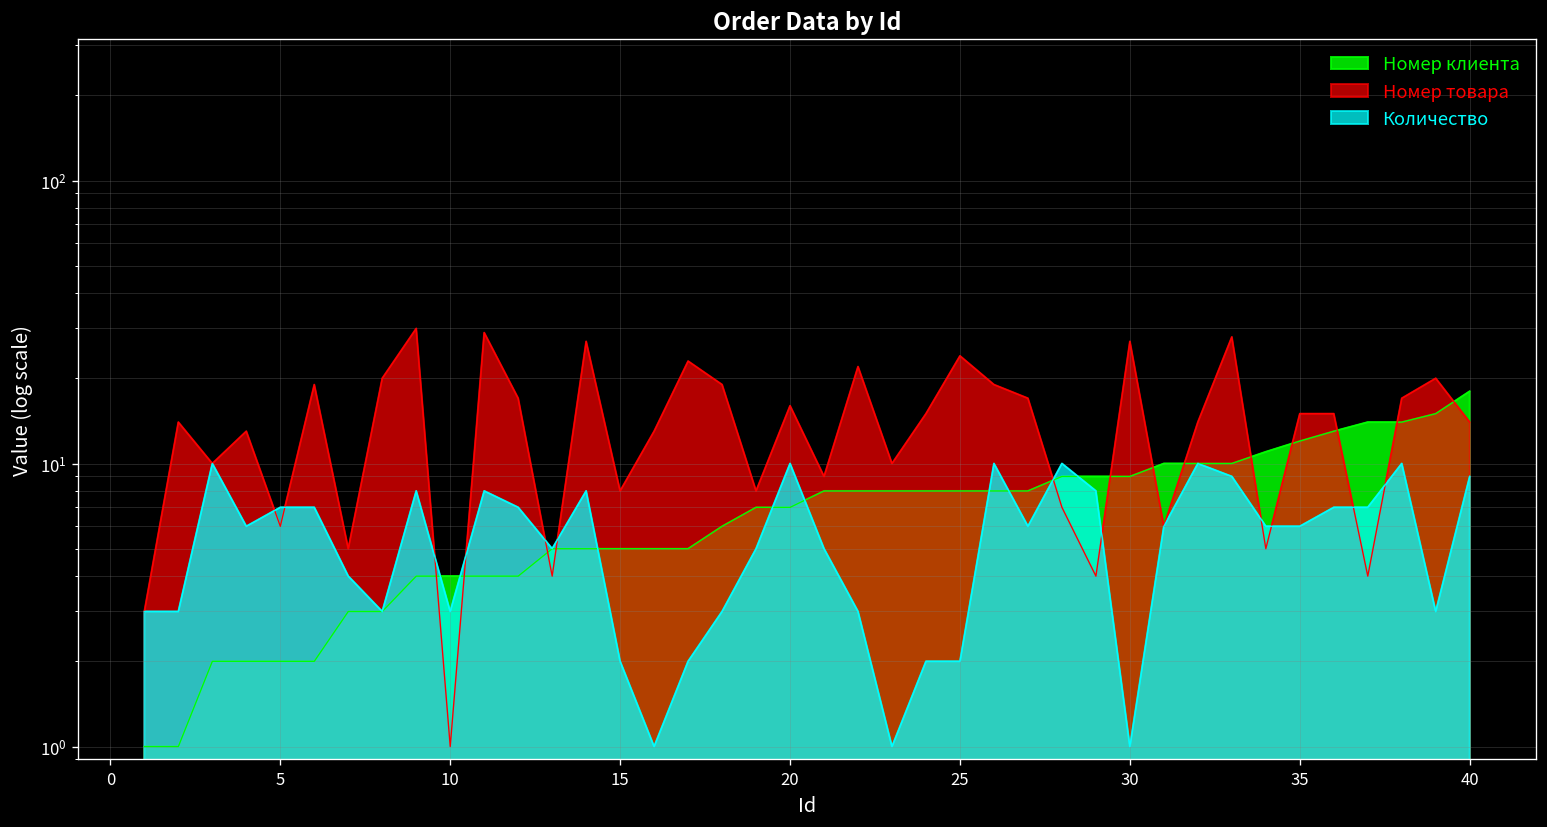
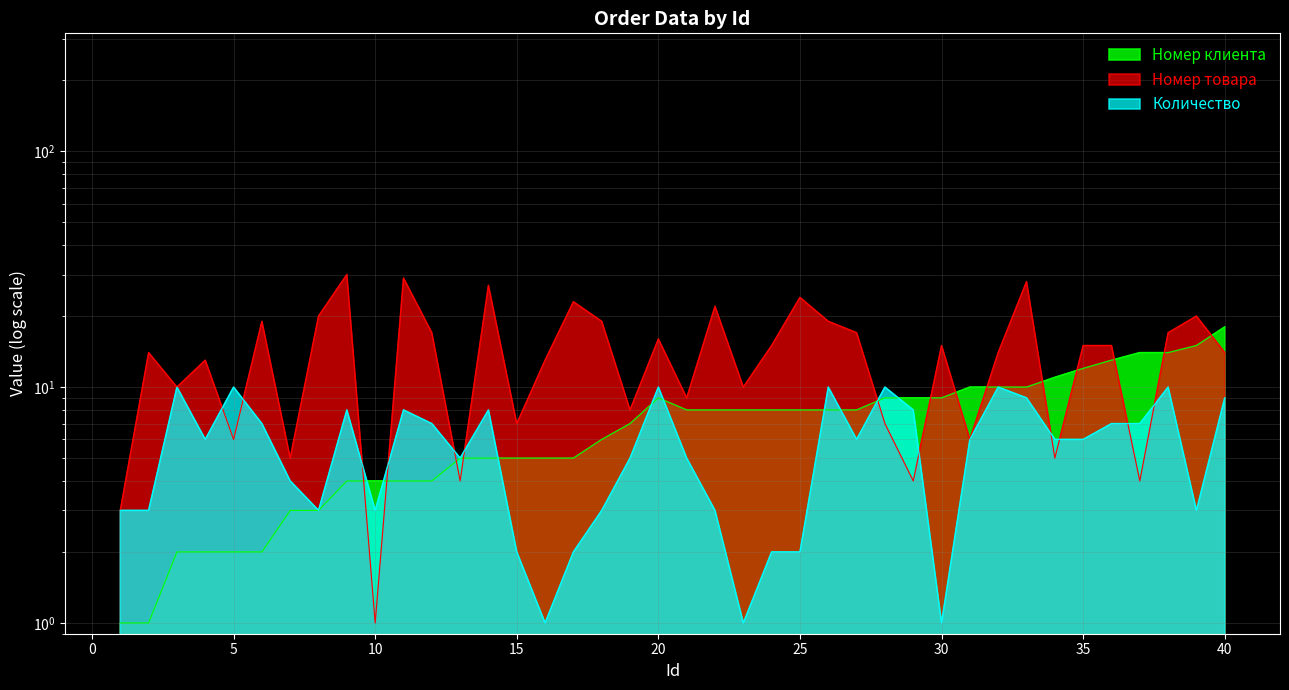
Количество, 5: 7 -> 10
Номер товара, 15: 8 -> 7
Номер клиента, 20: 7 -> 9
Номер товара, 30: 27 -> 15
